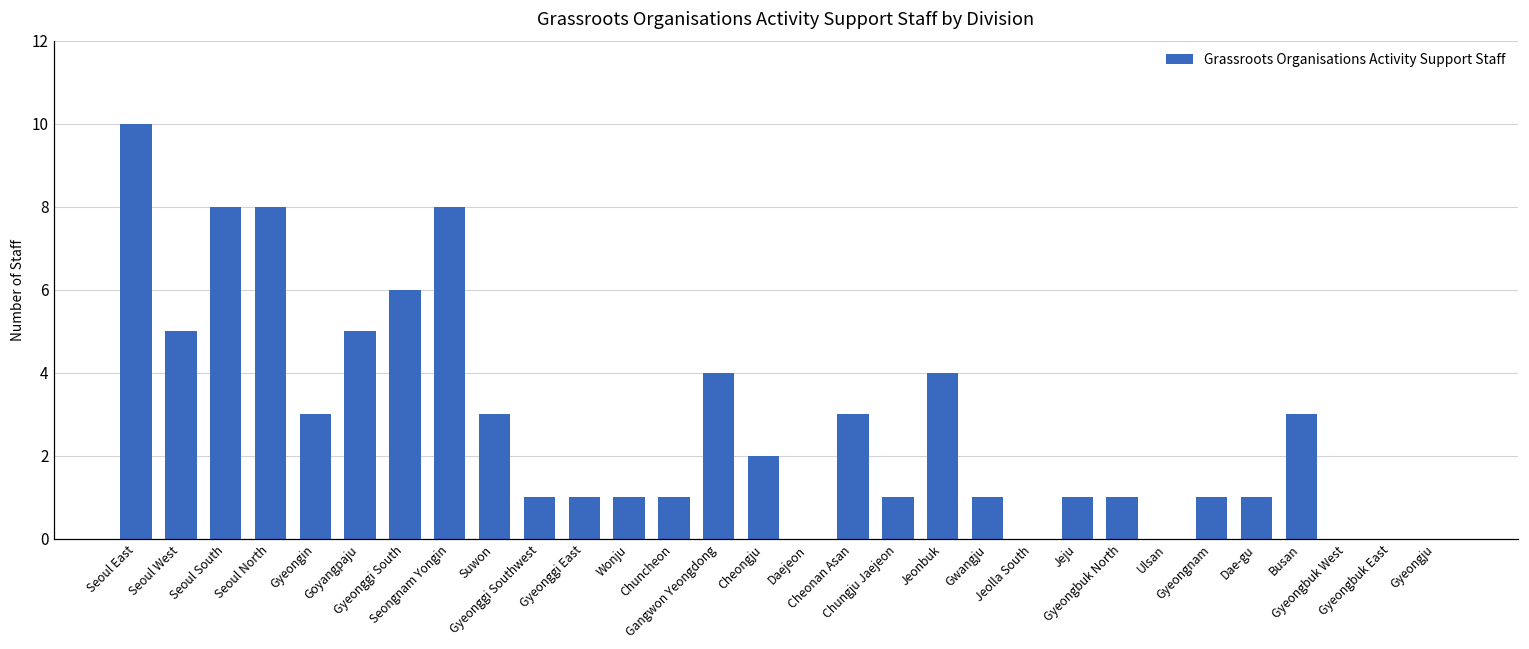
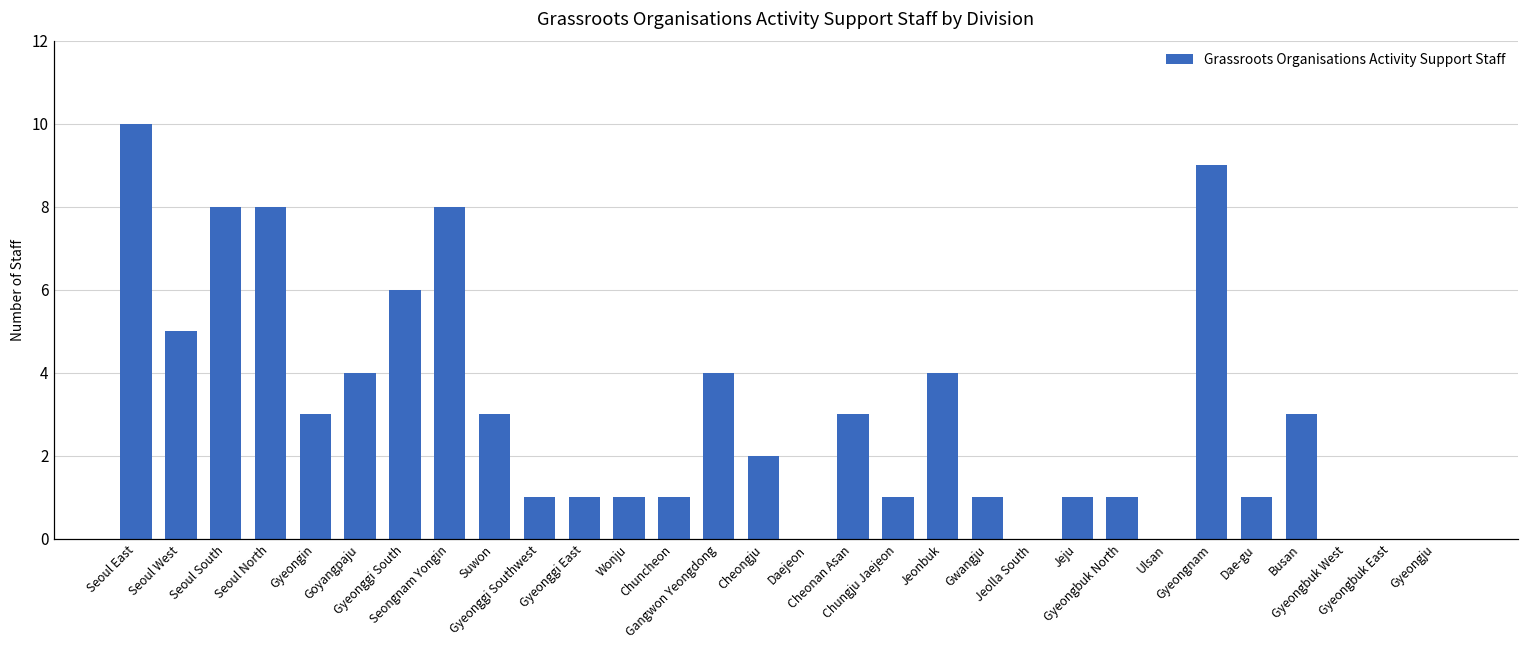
Goyangpaju: 5 -> 4
Gyeongnam: 1 -> 9
